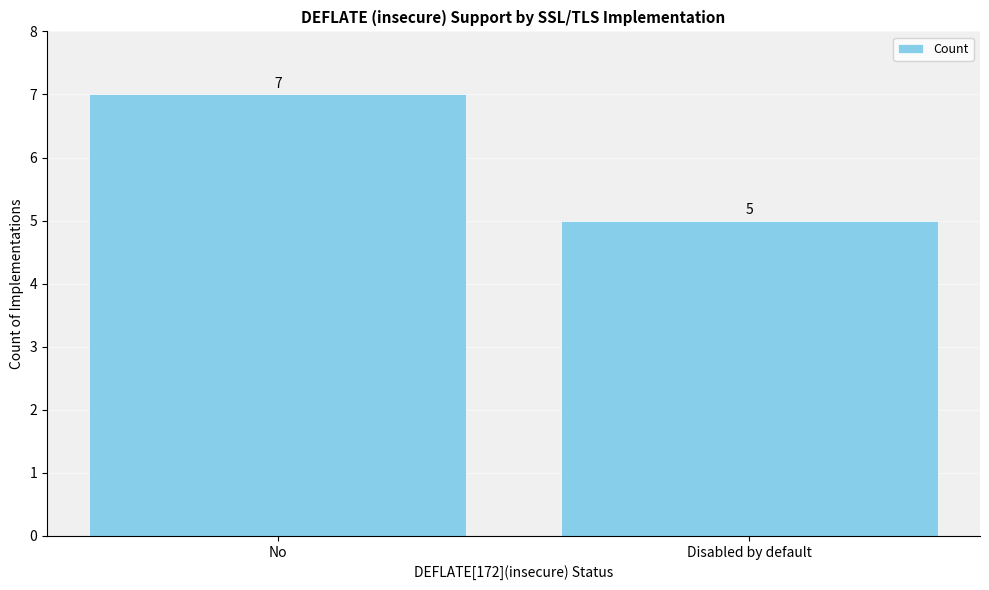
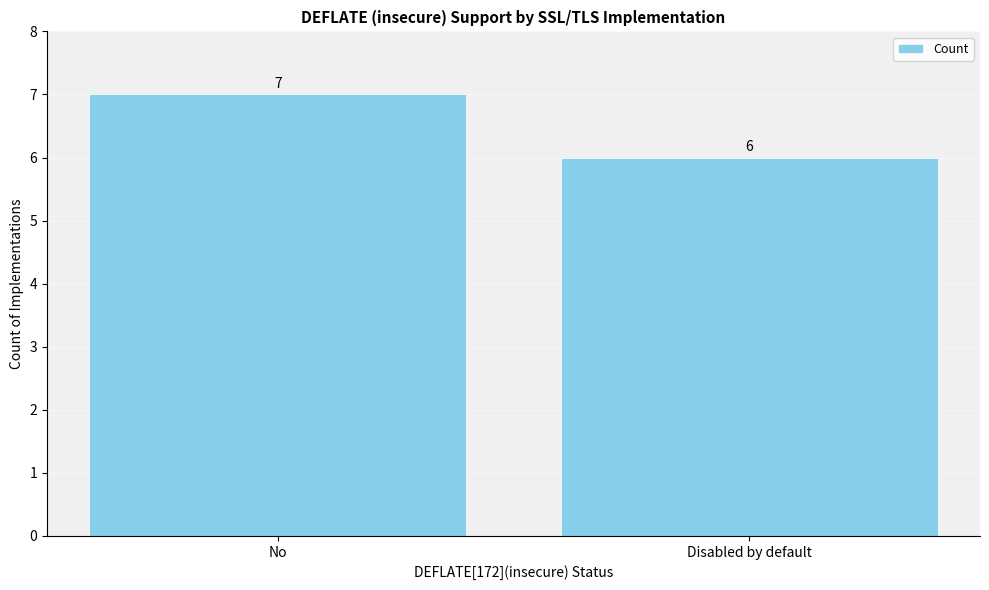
Disabled by default: 5 -> 6
